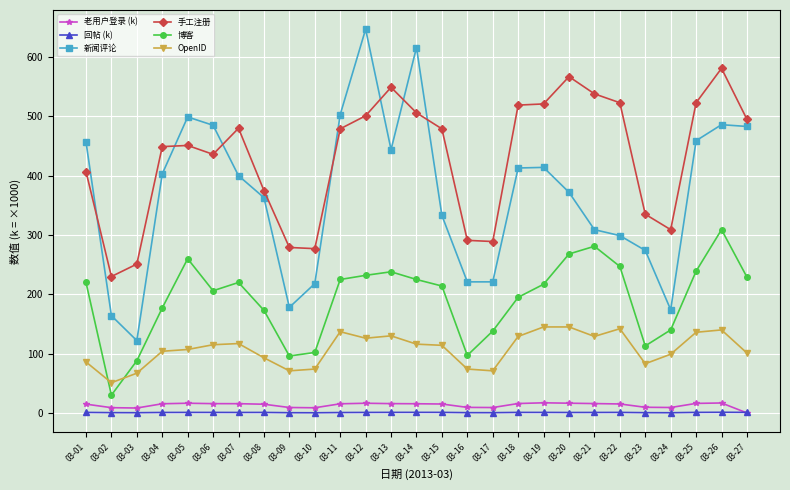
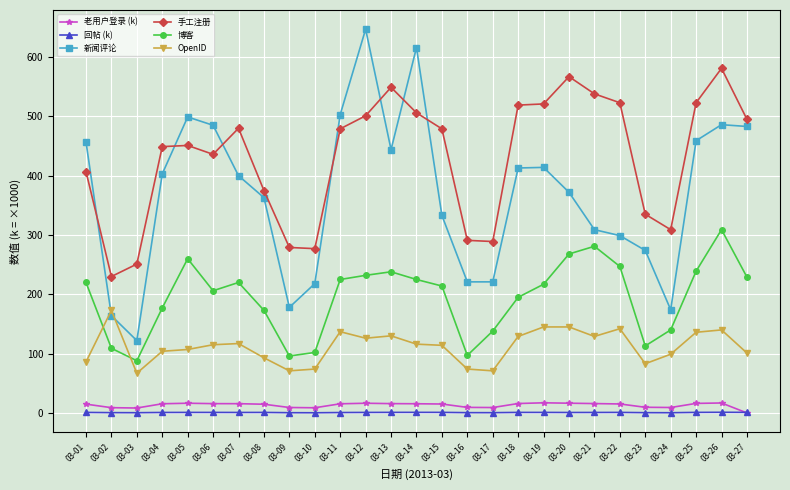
博客, 03-02: 30 -> 110
OpenID, 03-02: 50 -> 170
